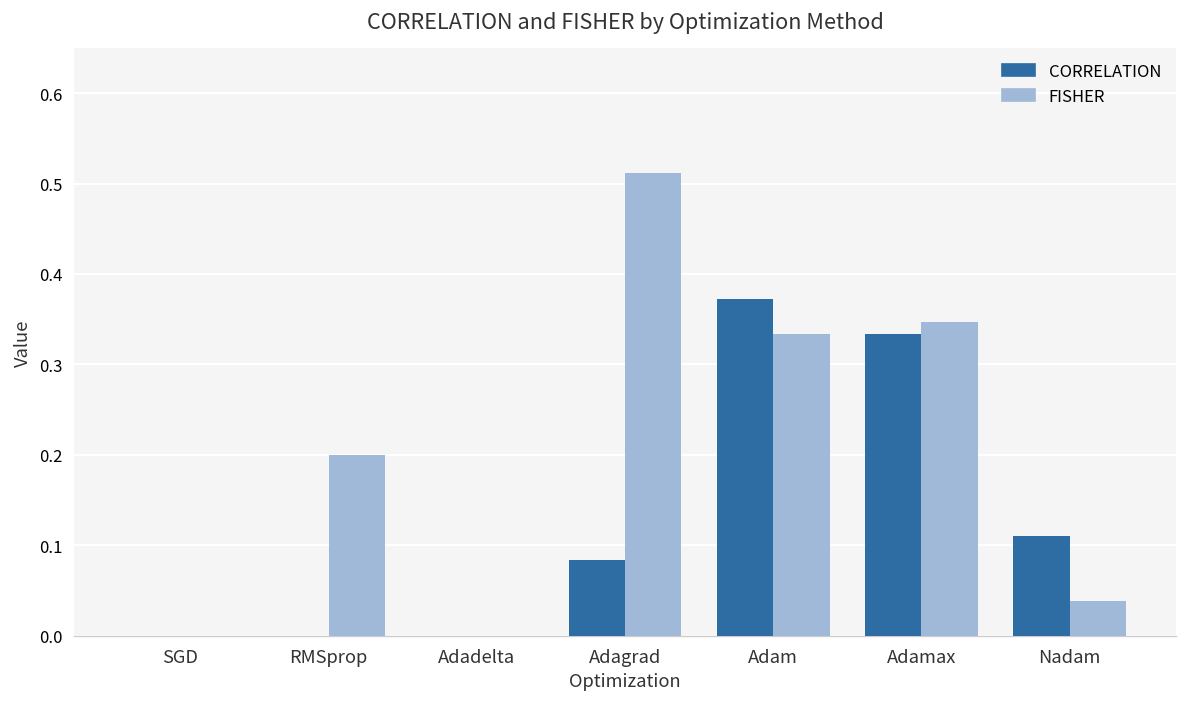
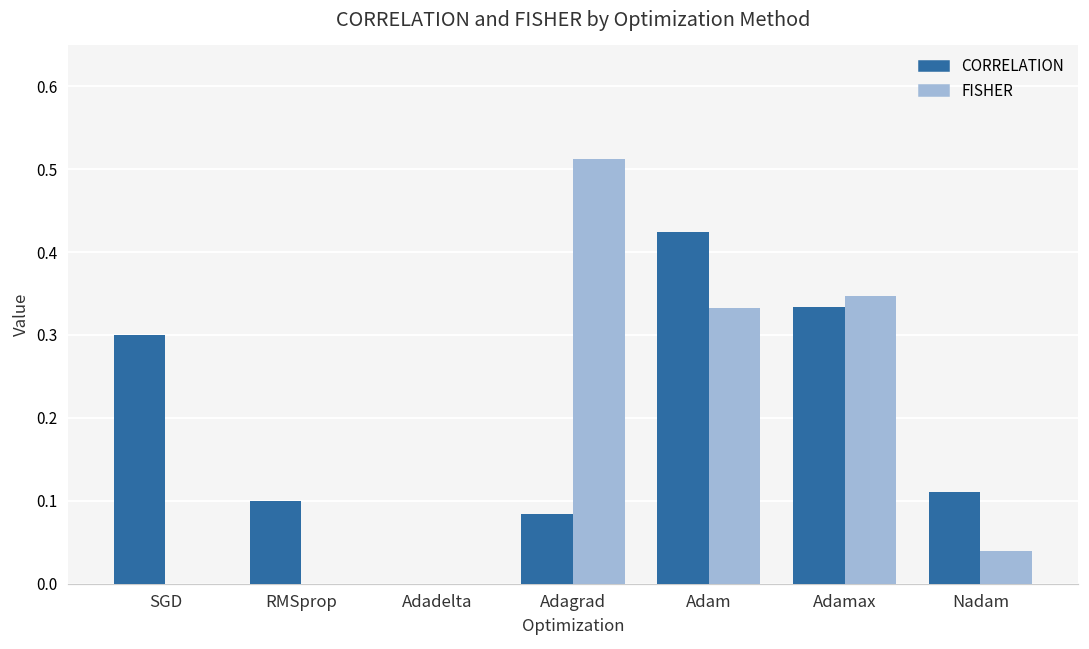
CORRELATION, SGD: 0.0 -> 0.3
CORRELATION, RMSprop: 0.0 -> 0.1
FISHER, RMSprop: 0.2 -> 0.0
CORRELATION, Adam: 0.37 -> 0.42
